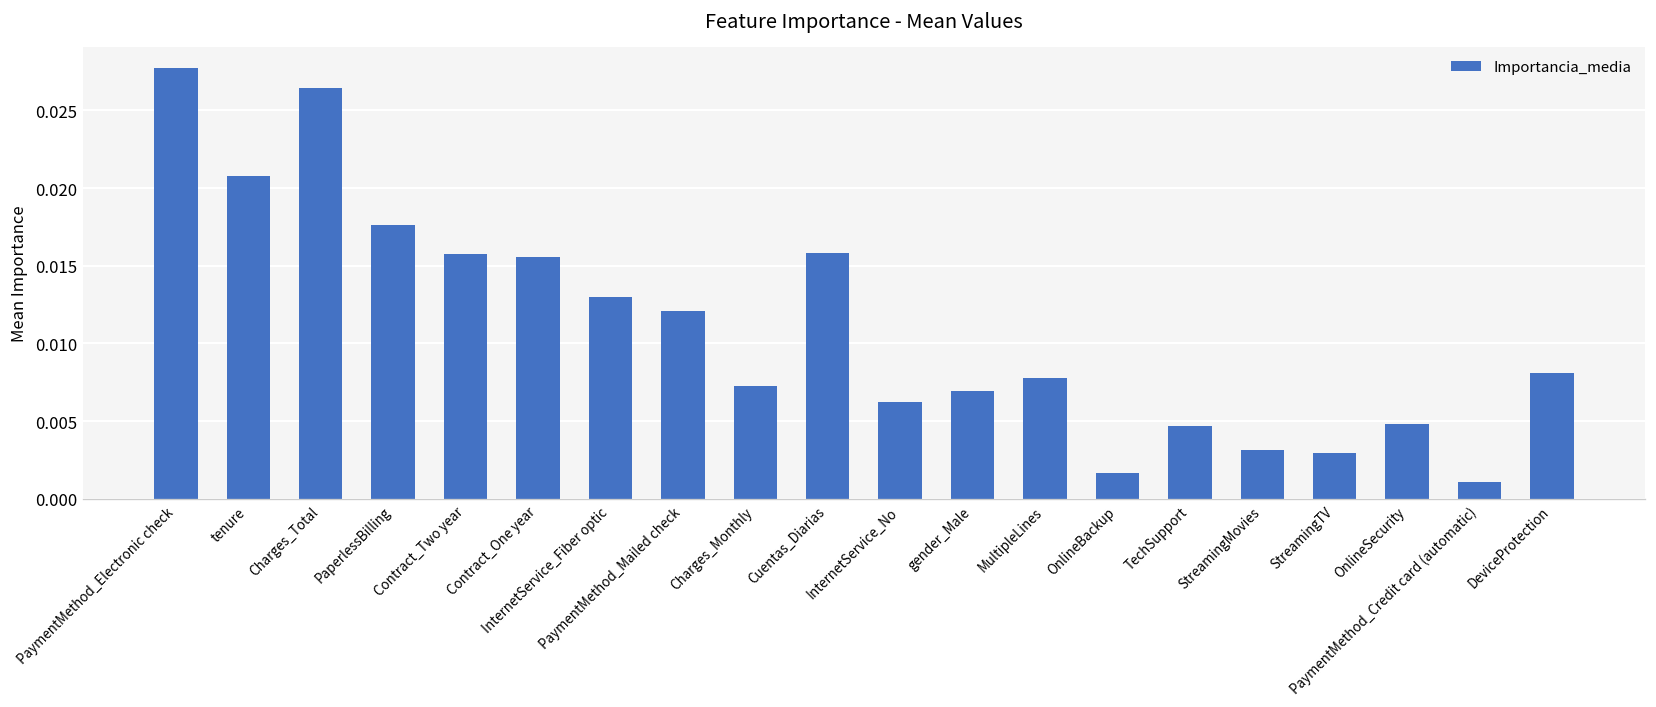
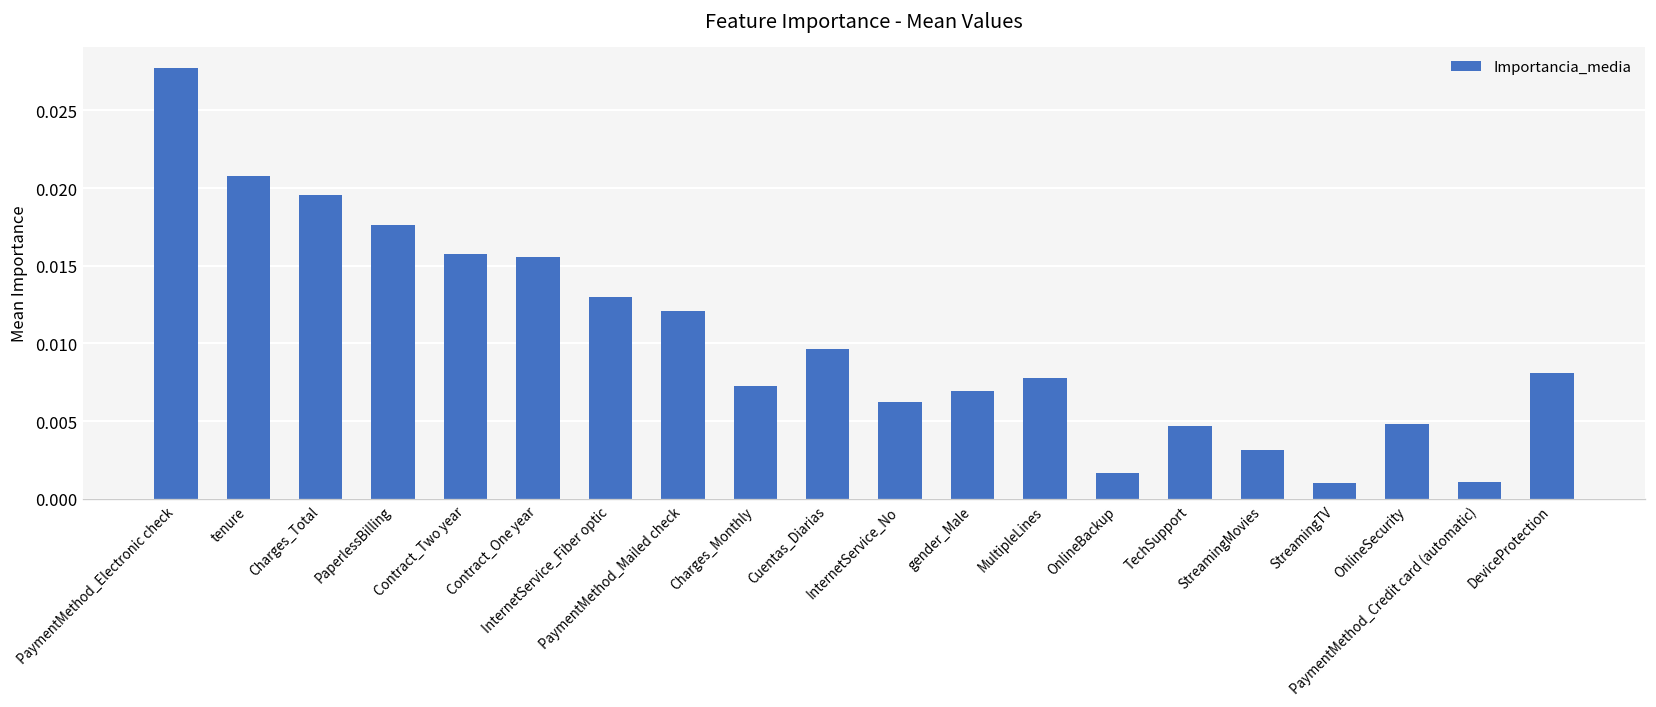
Charges_Total: 0.0264 -> 0.0196
Cuentas_Diarias: 0.0158 -> 0.0096
StreamingTV: 0.0029 -> 0.0010
